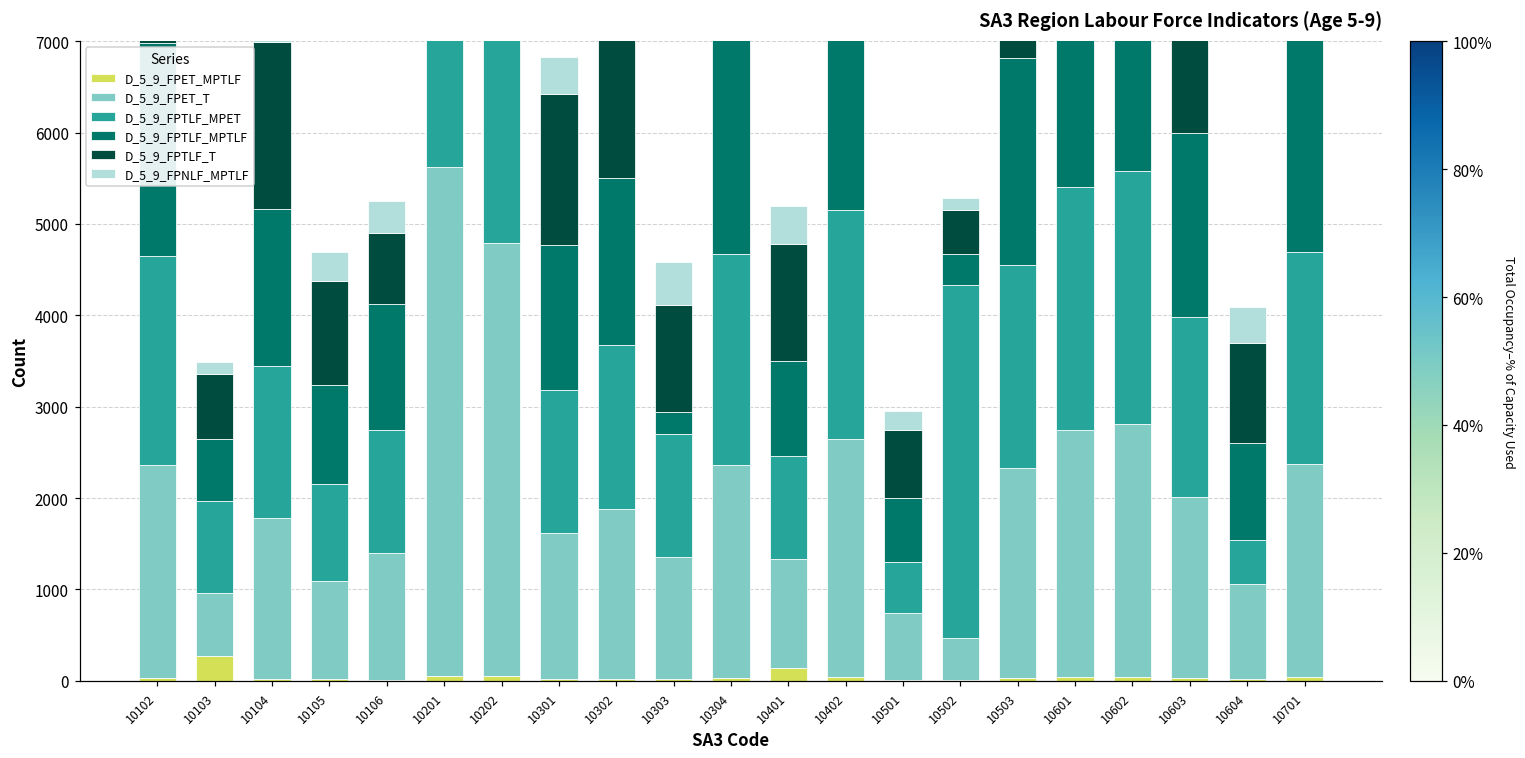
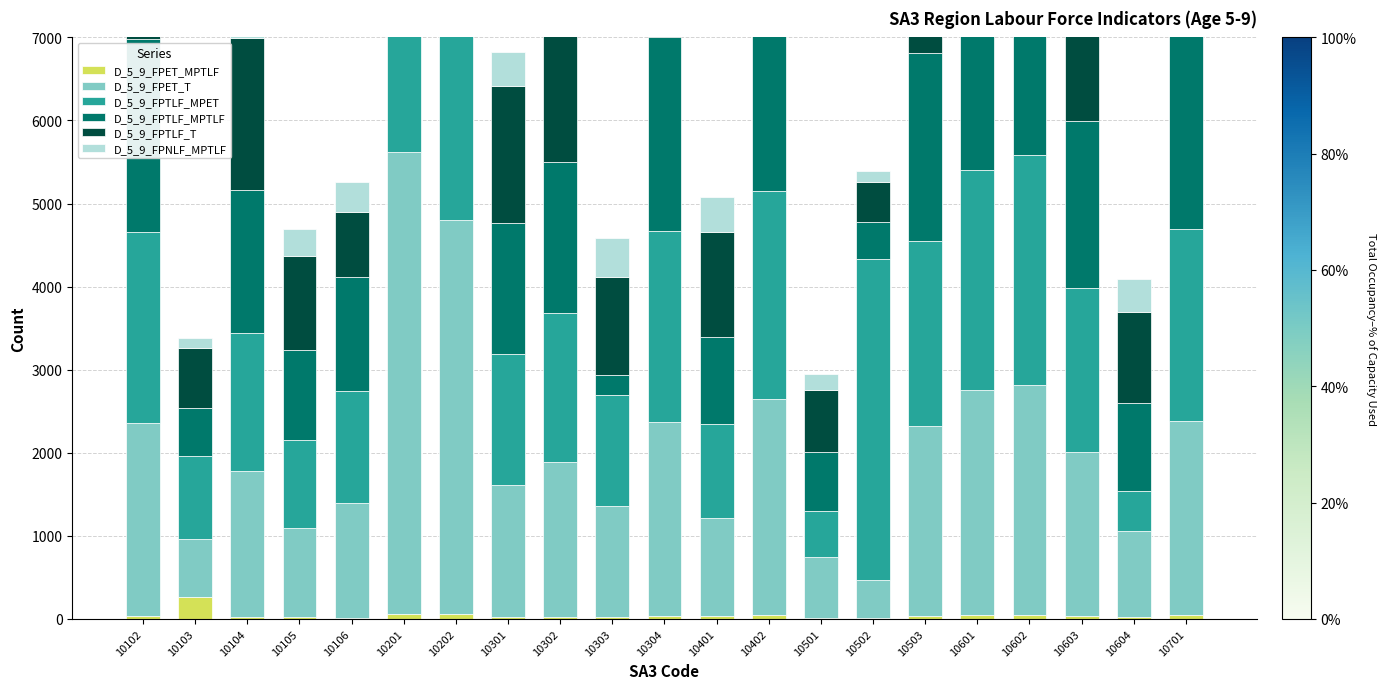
D_5_9_FPTLF_MPTLF, 10103: 700 -> 600
D_5_9_FPET_MPTLF, 10401: 100 -> 0
D_5_9_FPTLF_MPTLF, 10502: 300 -> 500
